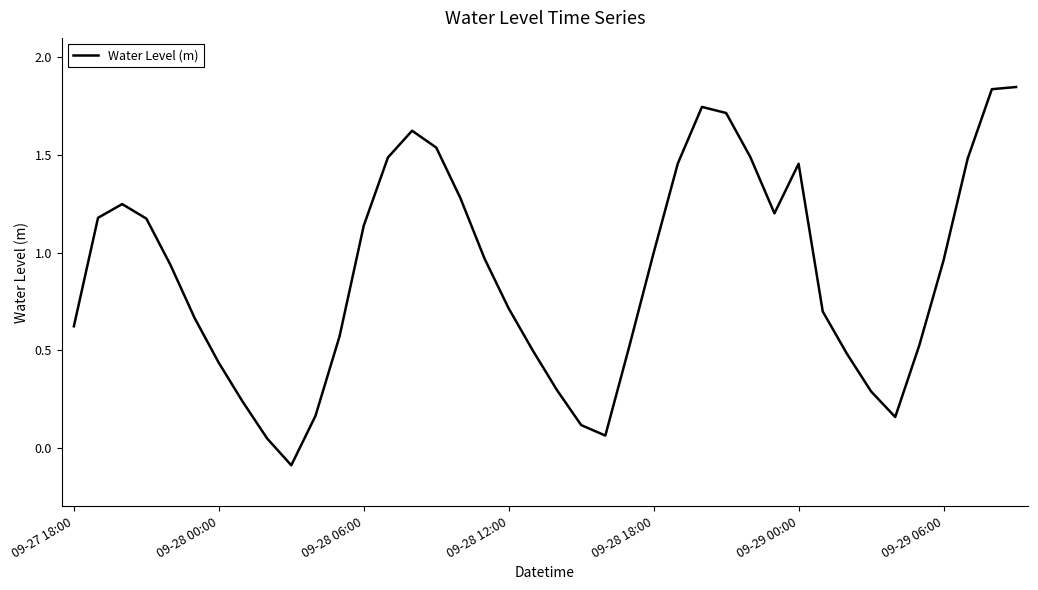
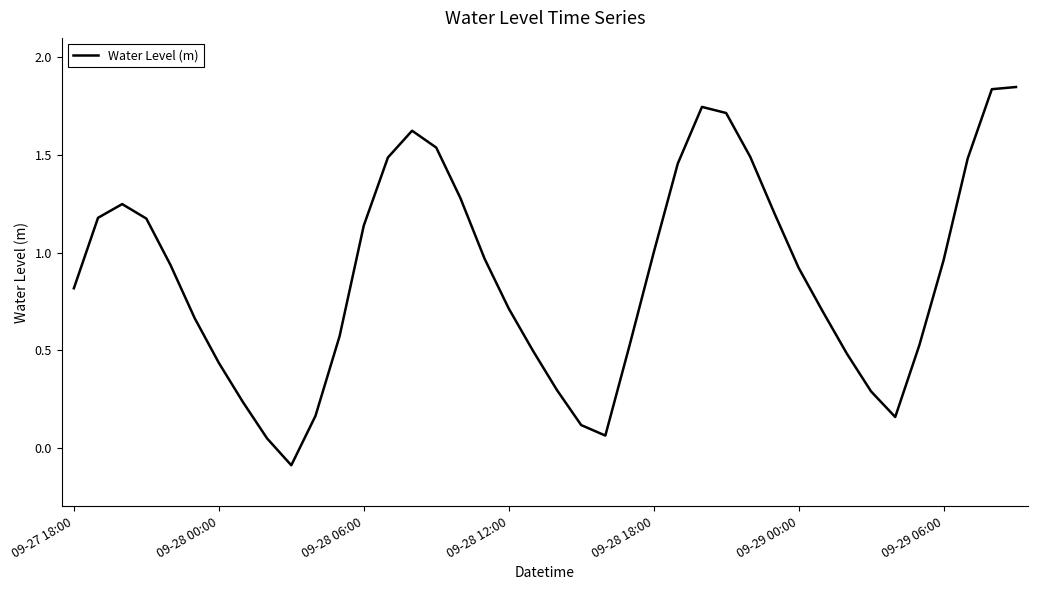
09-27 18:00: 0.62 -> 0.82
09-29 00:00: 1.46 -> 0.92
